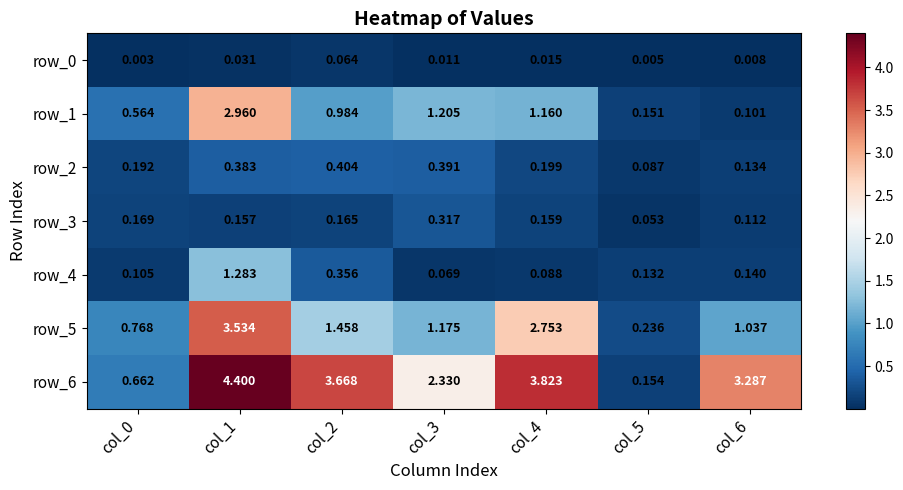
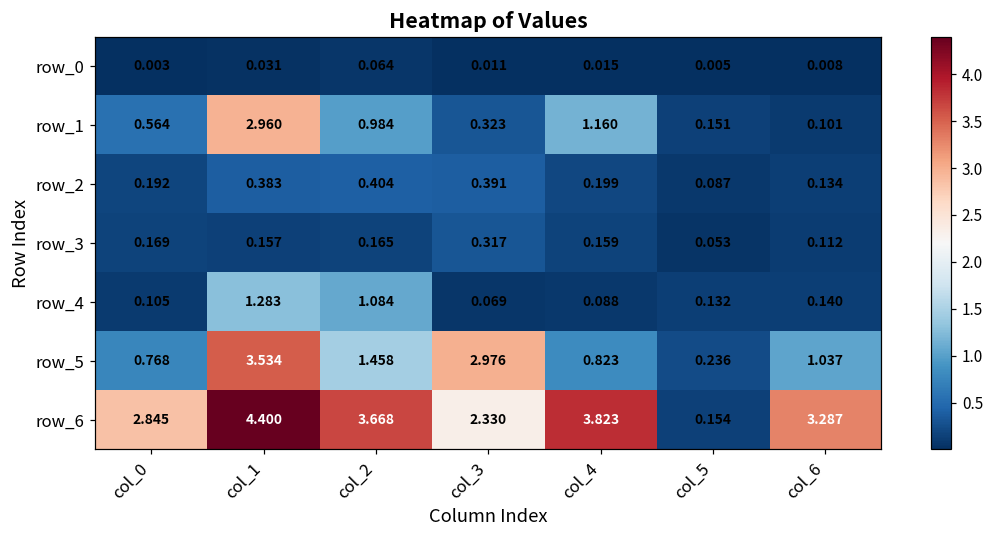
row_1, col_3: 1.205 -> 0.323
row_4, col_2: 0.356 -> 1.084
row_5, col_3: 1.175 -> 2.976
row_5, col_4: 2.753 -> 0.823
row_6, col_0: 0.662 -> 2.845
